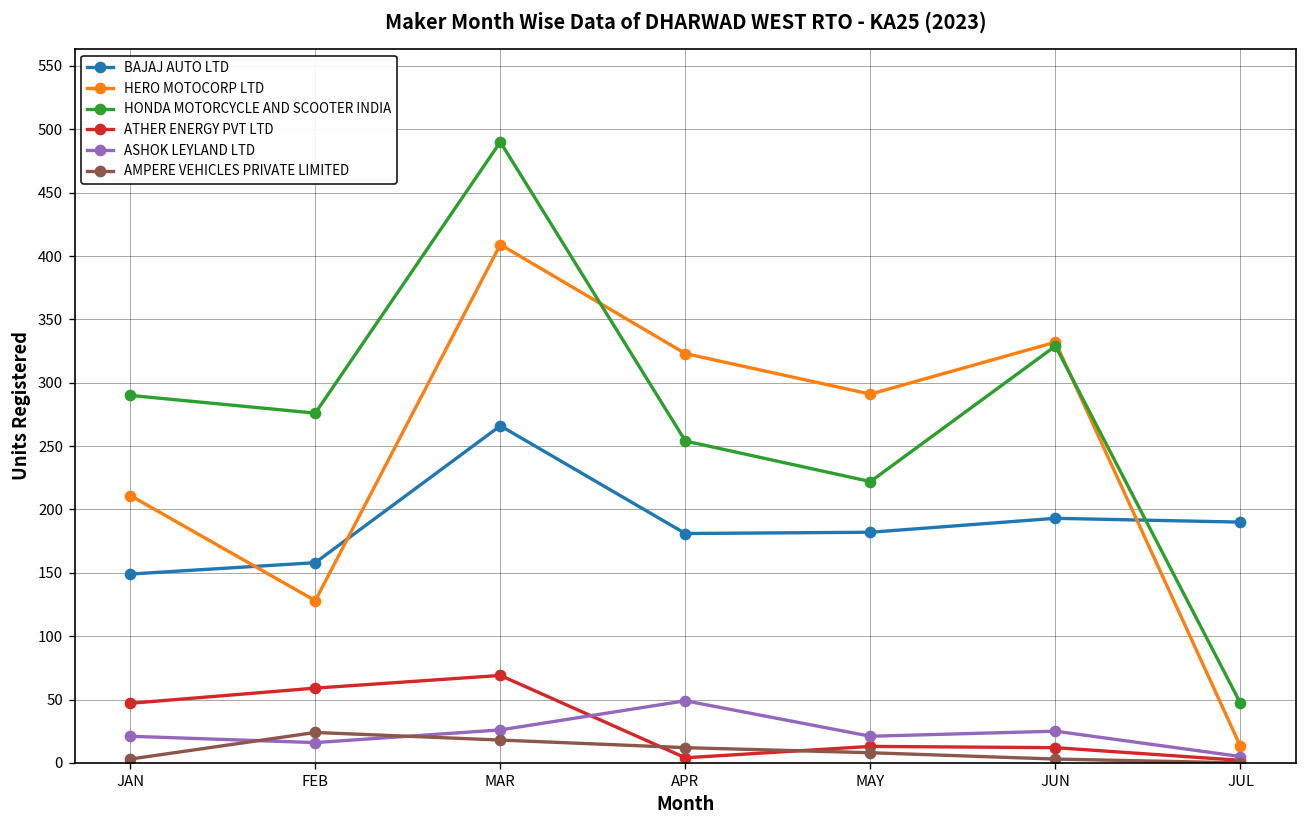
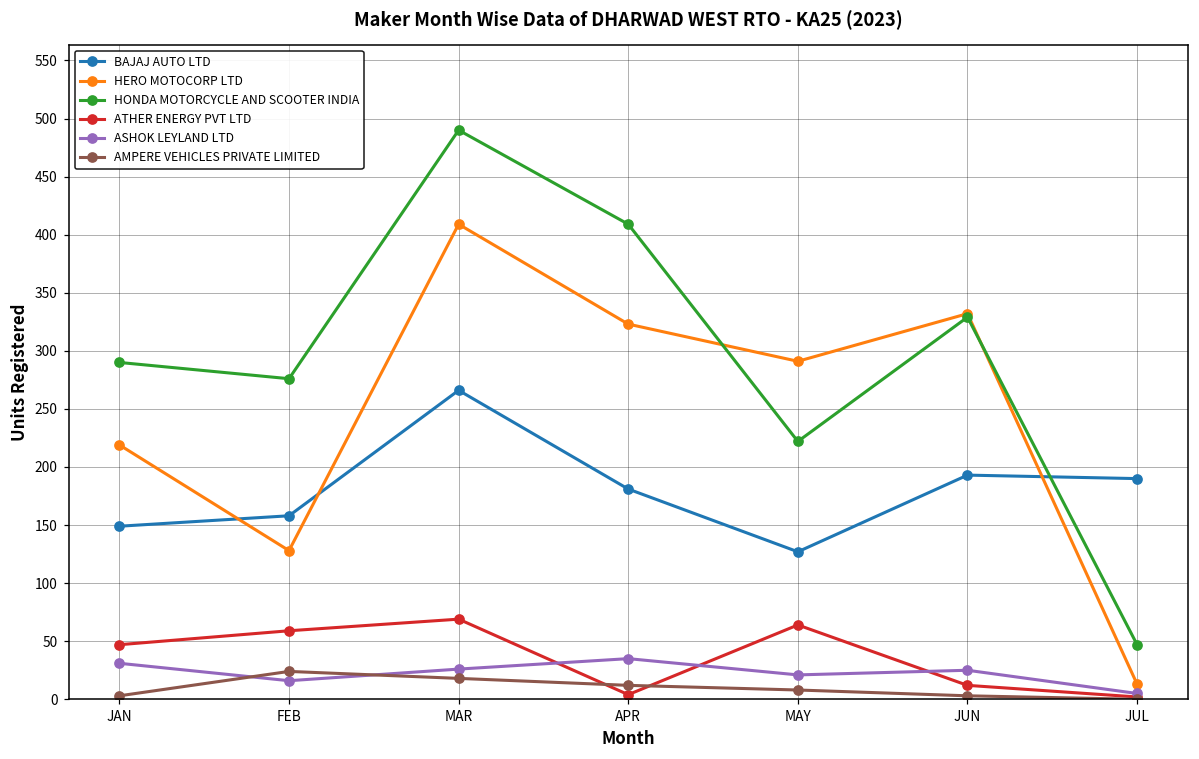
HERO MOTOCORP LTD, JAN: 211 -> 219
ASHOK LEYLAND LTD, JAN: 21 -> 31
HONDA MOTORCYCLE AND SCOOTER INDIA, APR: 254 -> 409
ASHOK LEYLAND LTD, APR: 49 -> 35
BAJAJ AUTO LTD, MAY: 182 -> 127
ATHER ENERGY PVT LTD, MAY: 13 -> 64
